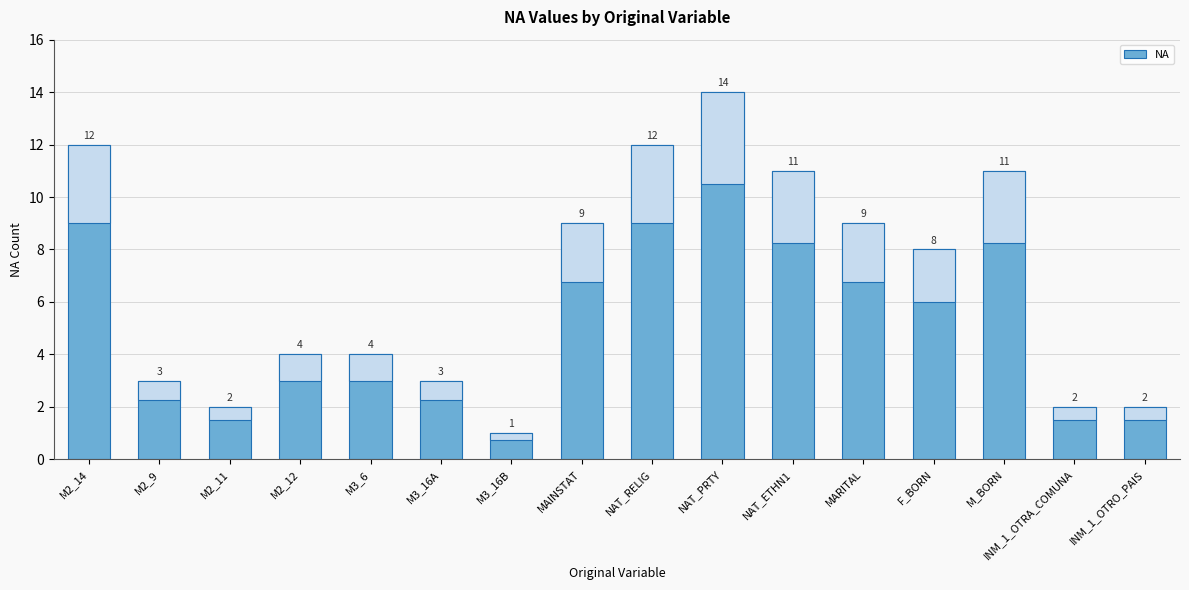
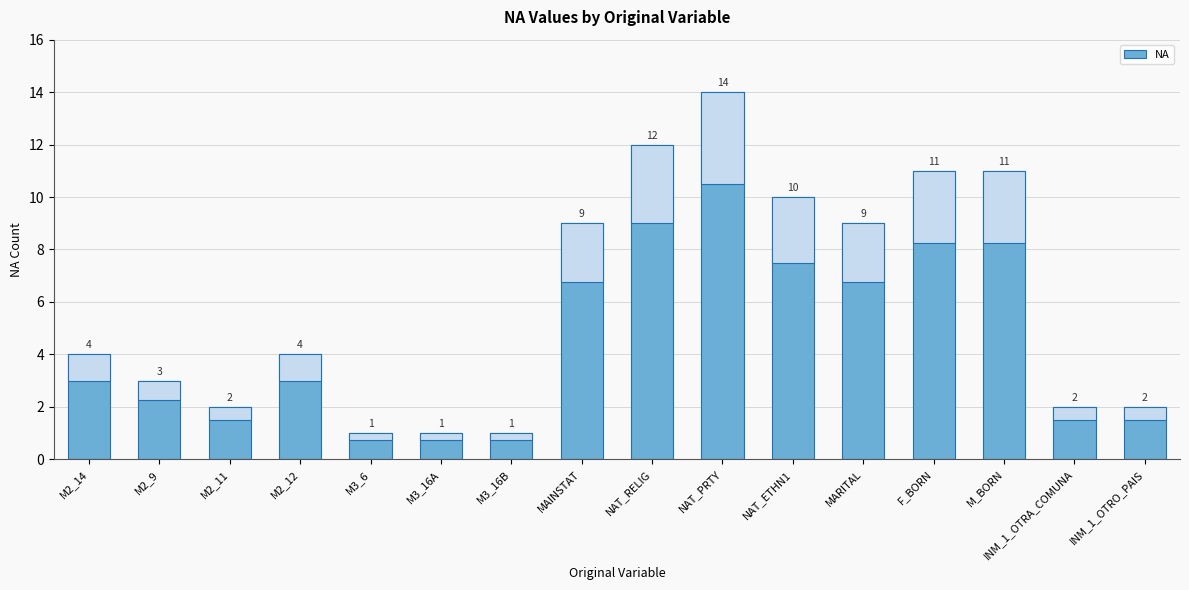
M2_14: 12 -> 4
M3_6: 4 -> 1
M3_16A: 3 -> 1
NAT_ETHN1: 11 -> 10
F_BORN: 8 -> 11
